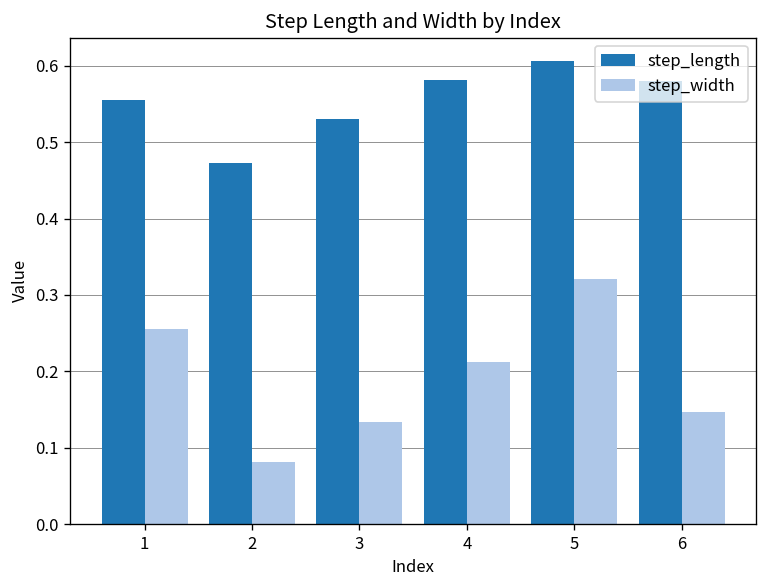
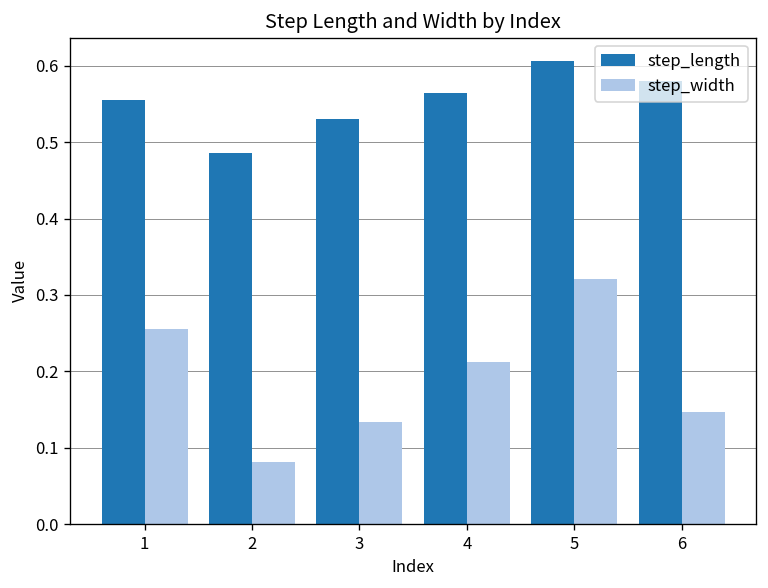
step_length, 2: 0.47 -> 0.49
step_length, 4: 0.58 -> 0.56
